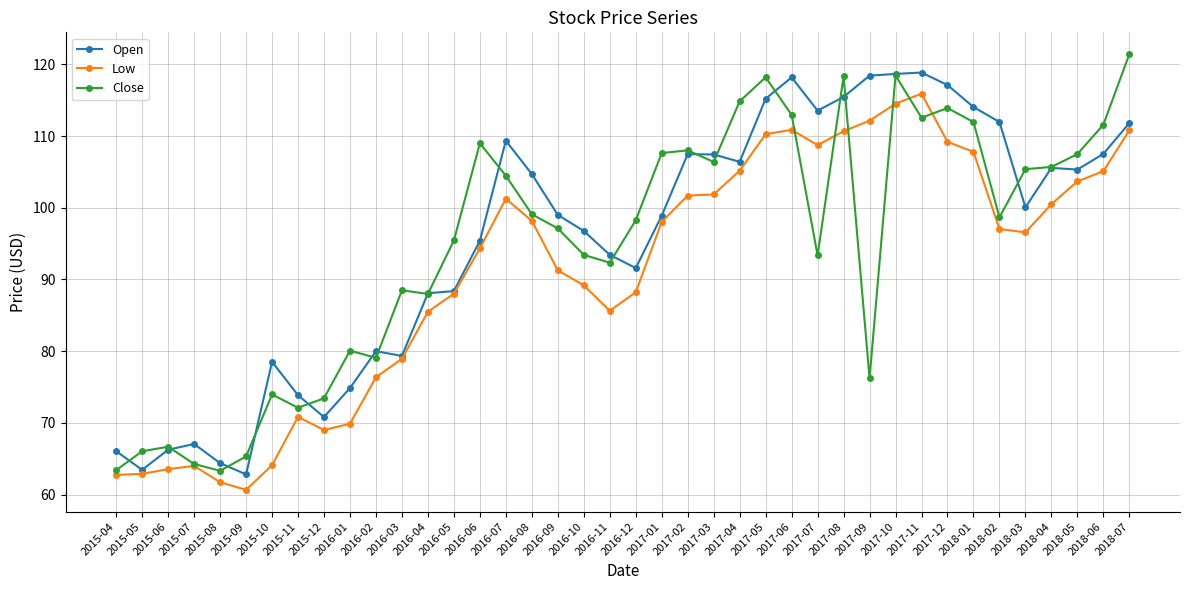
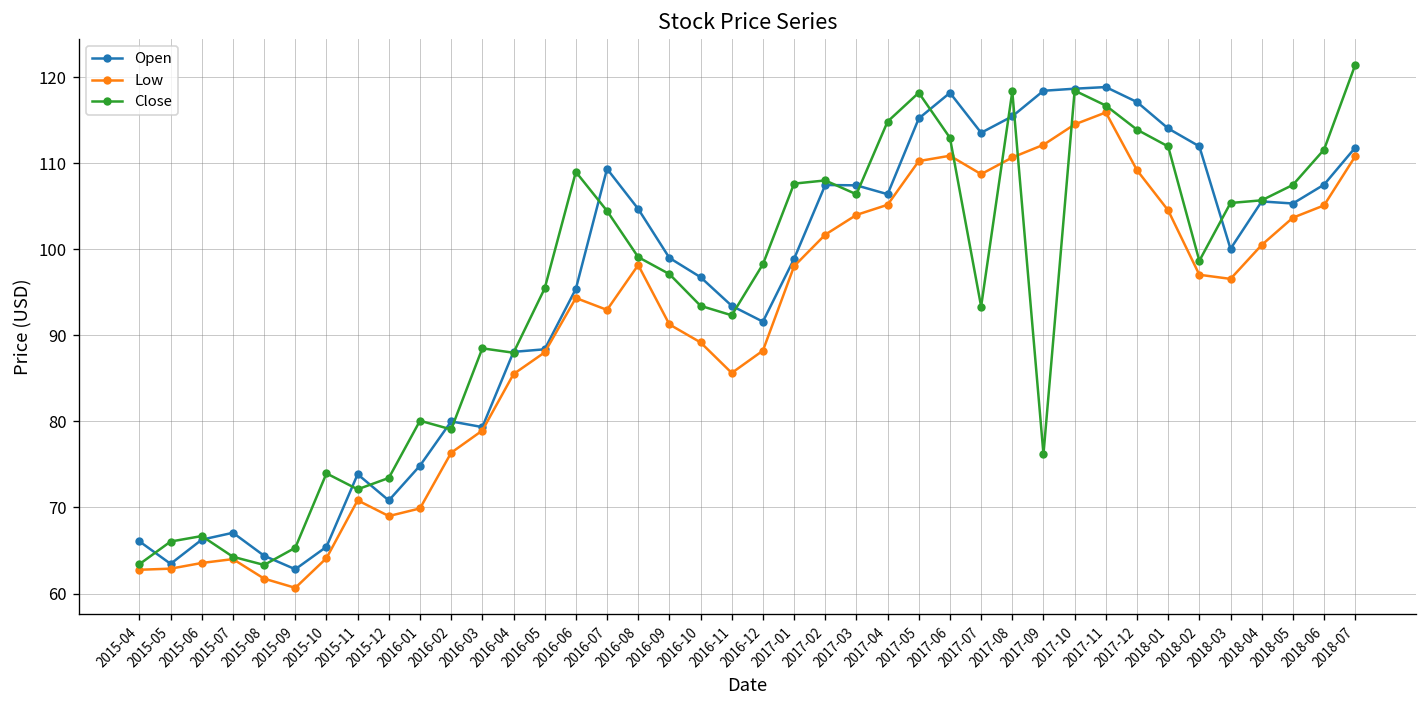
Open, 2015-10: 79 -> 65
Low, 2016-07: 101 -> 93
Low, 2017-03: 102 -> 104
Close, 2017-11: 113 -> 117
Low, 2018-01: 108 -> 105
